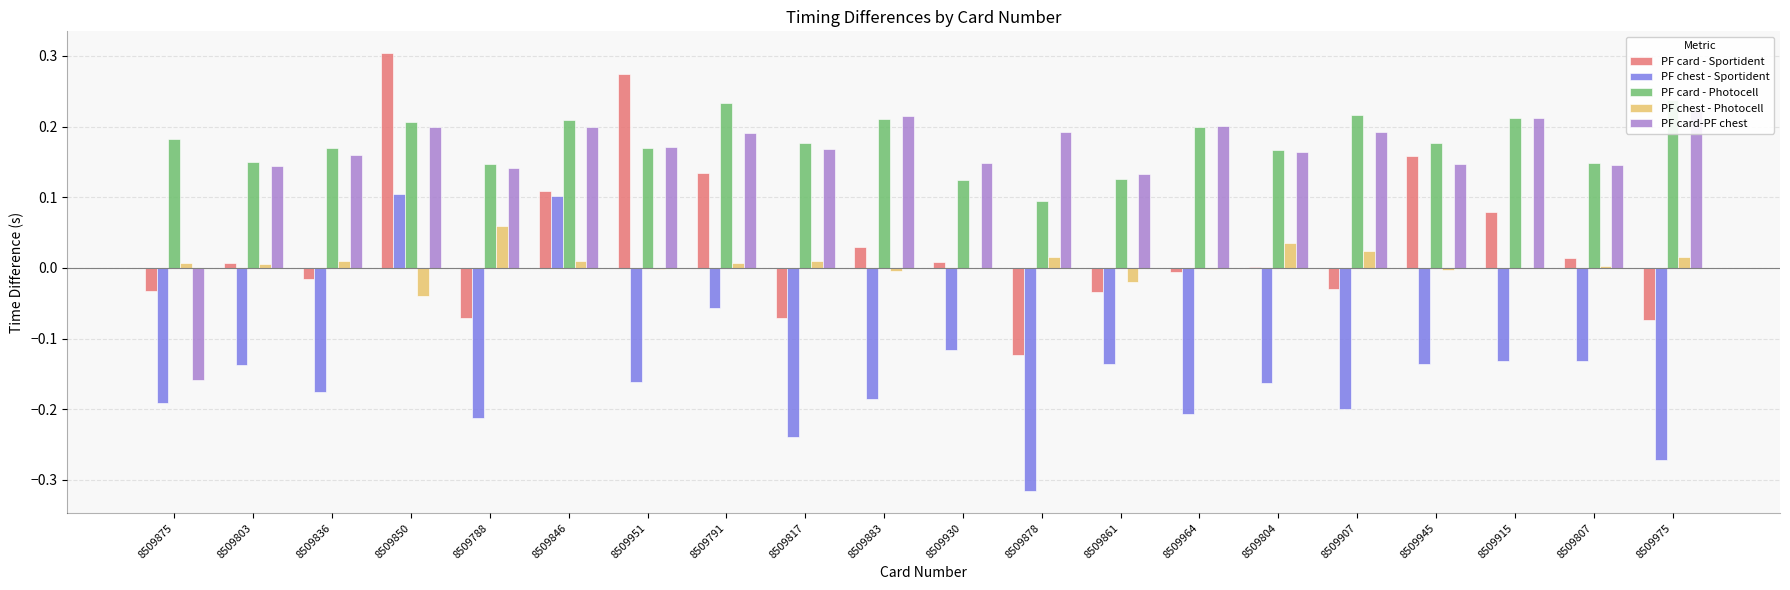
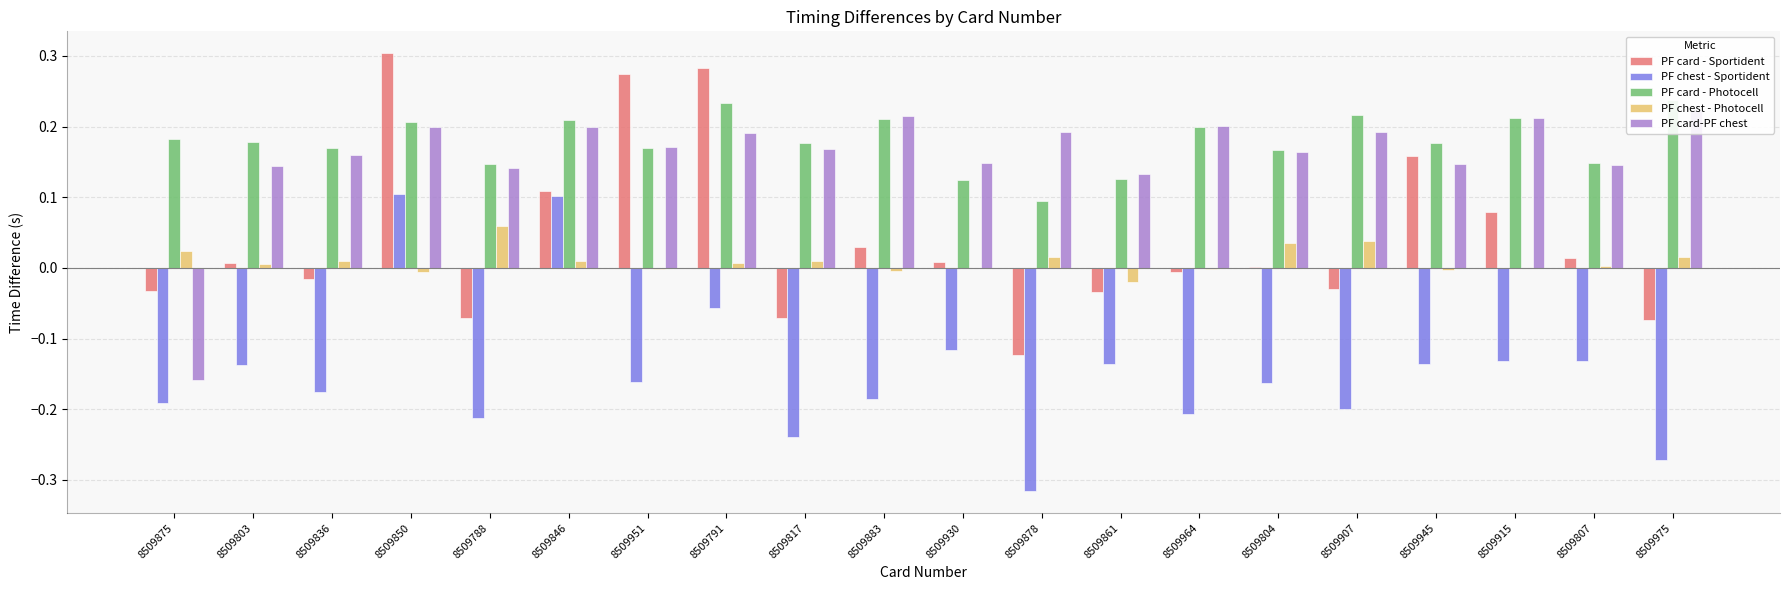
PF chest - Photocell, 8509875: 0.01 -> 0.02
PF card - Photocell, 8509803: 0.15 -> 0.18
PF chest - Photocell, 8509850: -0.04 -> -0.01
PF card - Sportident, 8509791: 0.13 -> 0.28
PF chest - Photocell, 8509907: 0.02 -> 0.04
